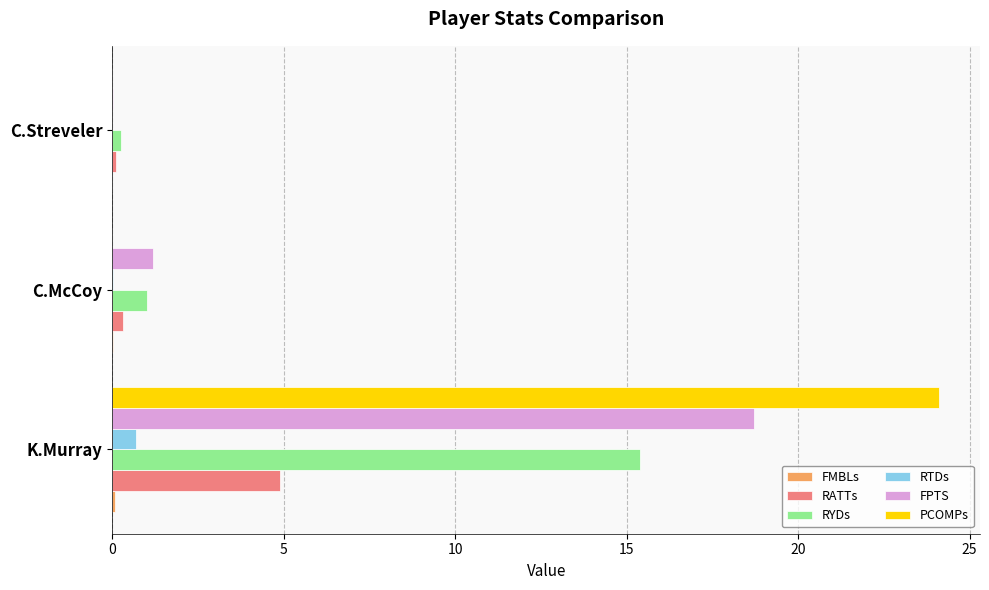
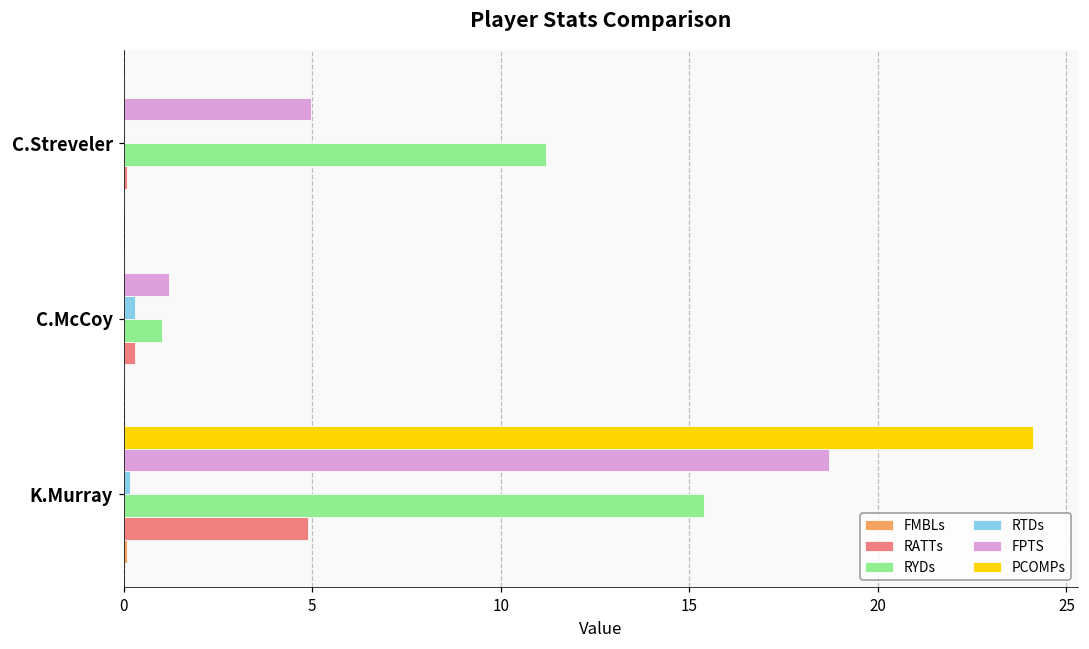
FPTS, C.Streveler: 0.0 -> 5.0
RYDs, C.Streveler: 0.3 -> 11.2
RTDs, C.McCoy: 0.0 -> 0.3
RTDs, K.Murray: 0.7 -> 0.2
